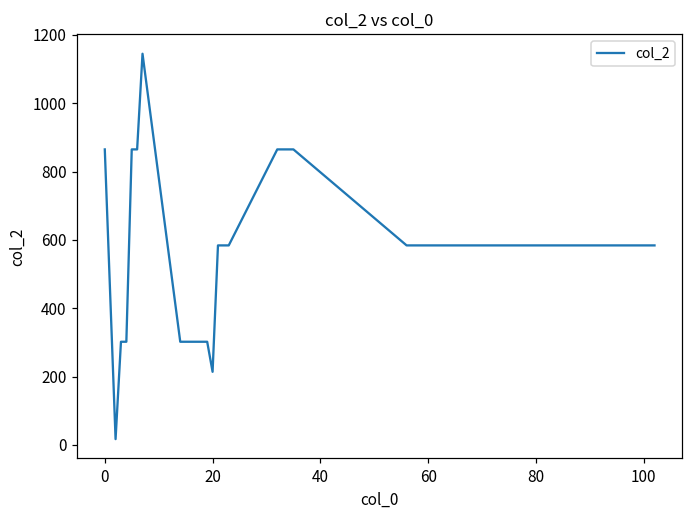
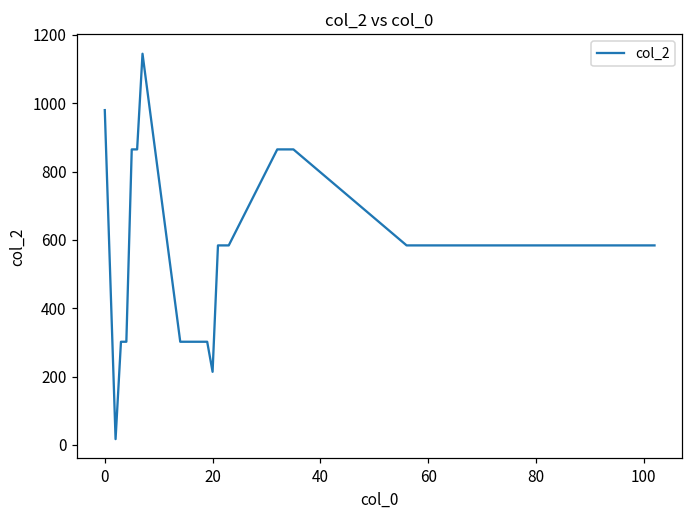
0: 870 -> 980
